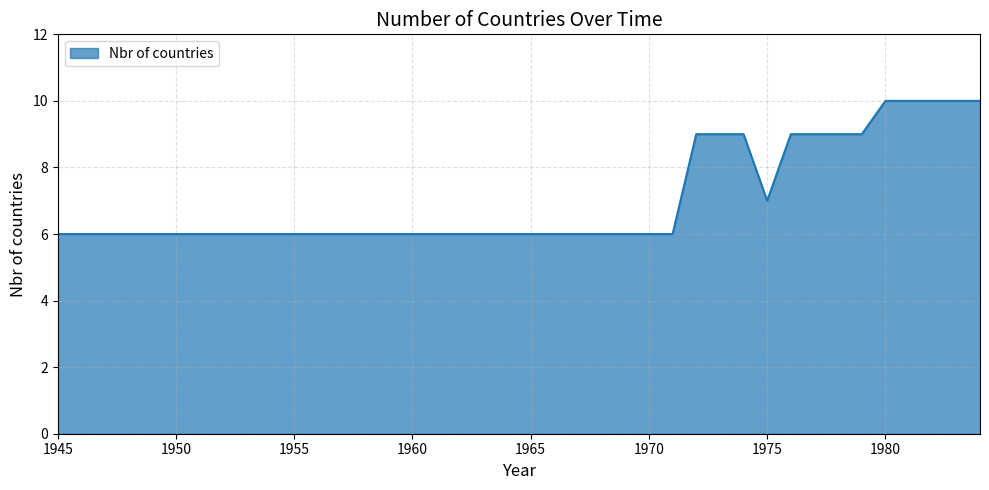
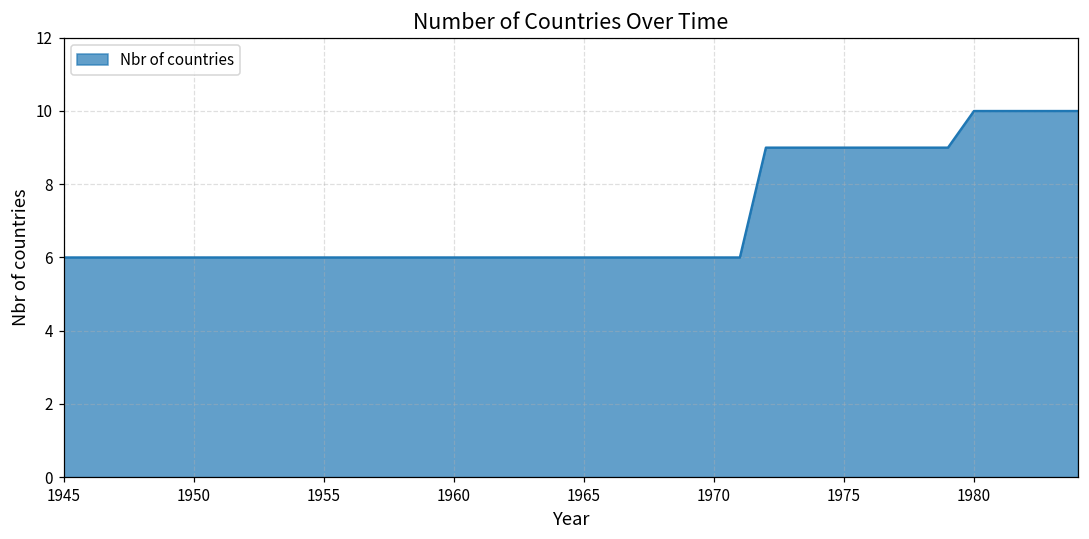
1975: 7 -> 9
